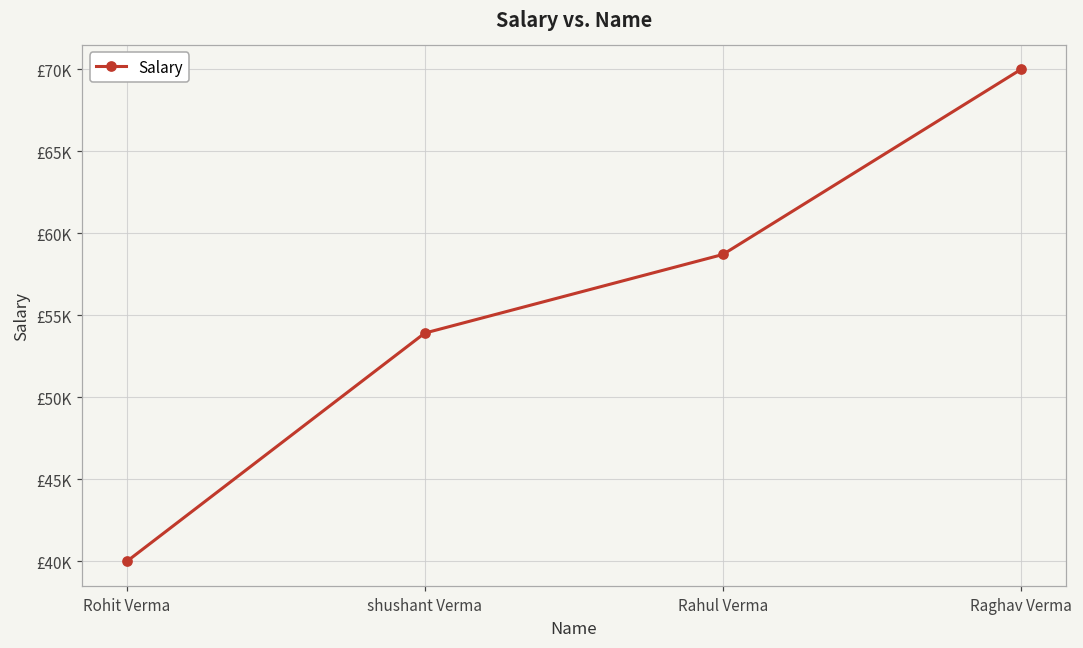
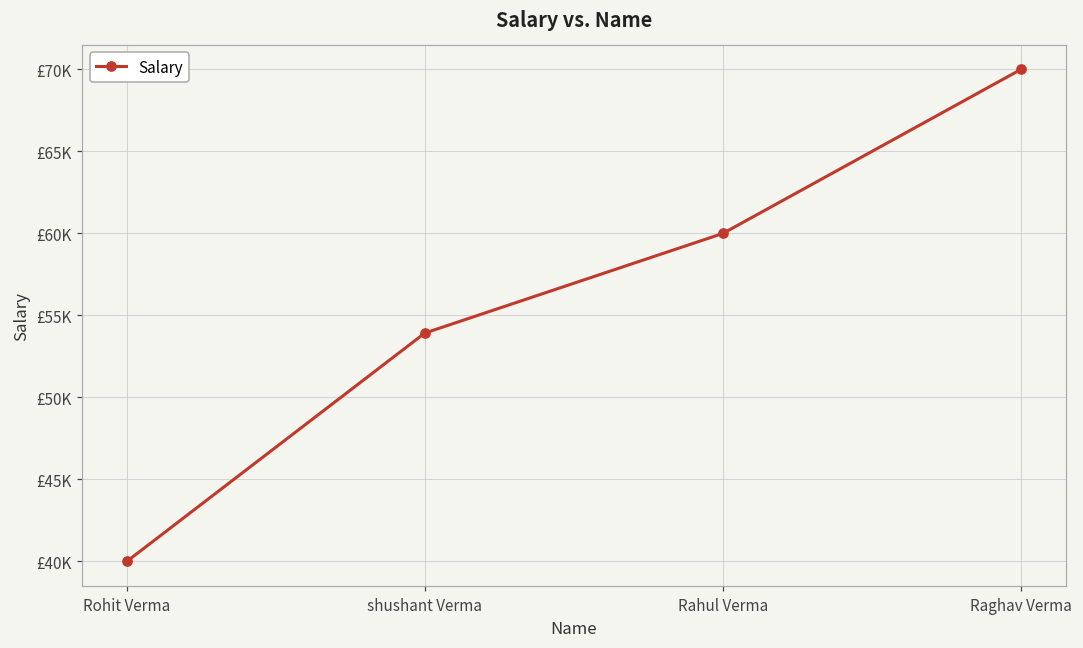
Rahul Verma: £58700 -> £60000
